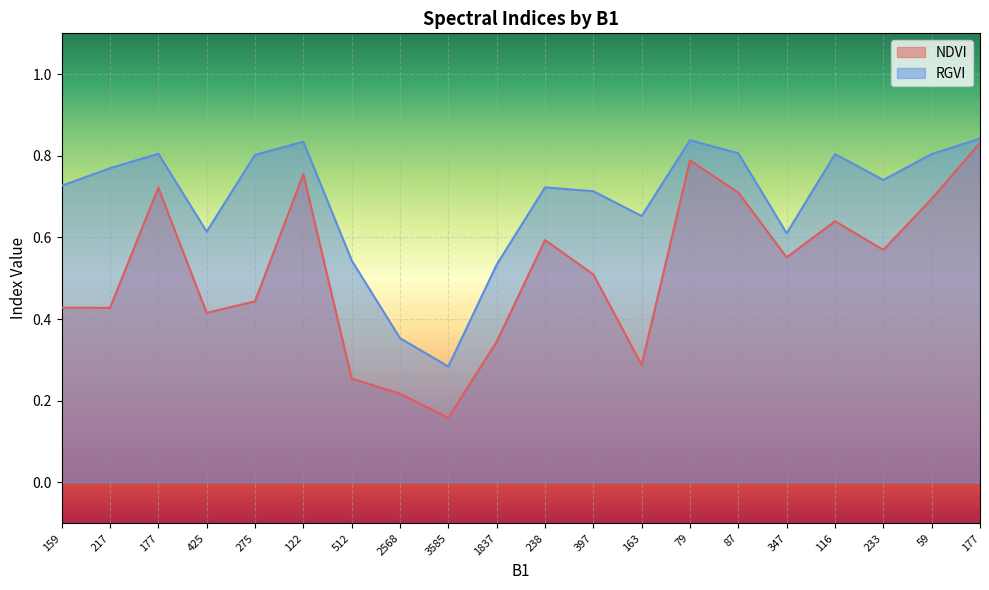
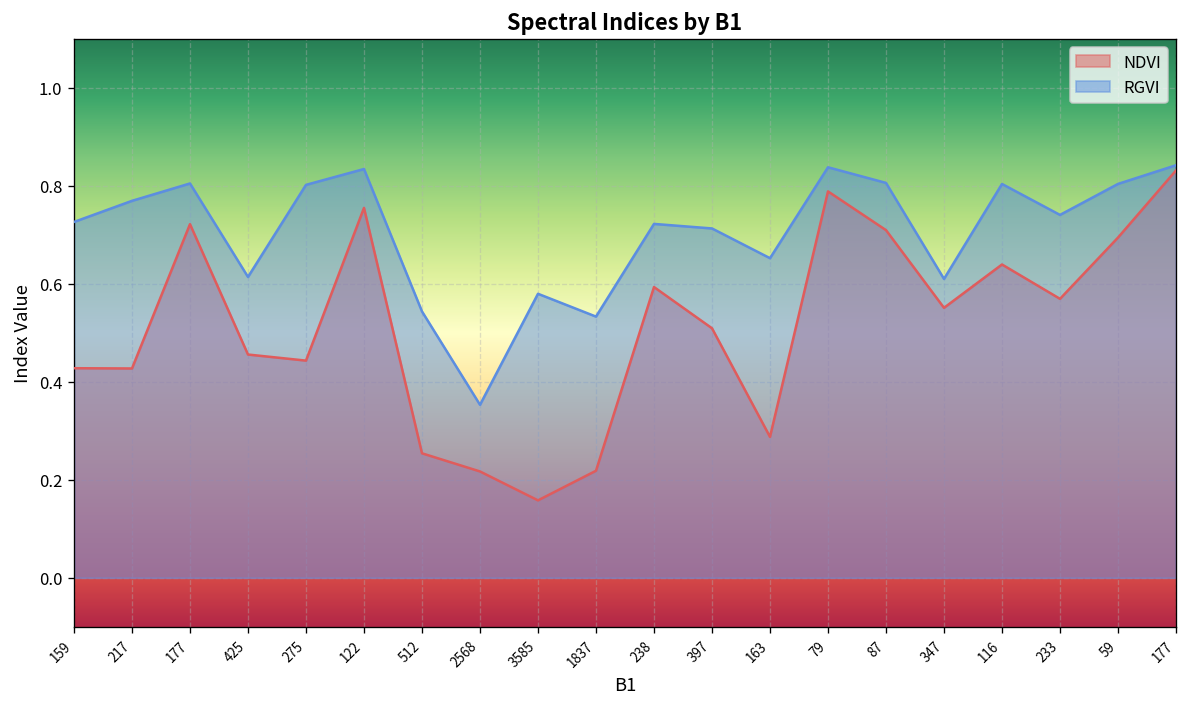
NDVI, 425: 0.42 -> 0.46
RGVI, 3585: 0.28 -> 0.58
NDVI, 1837: 0.34 -> 0.22
